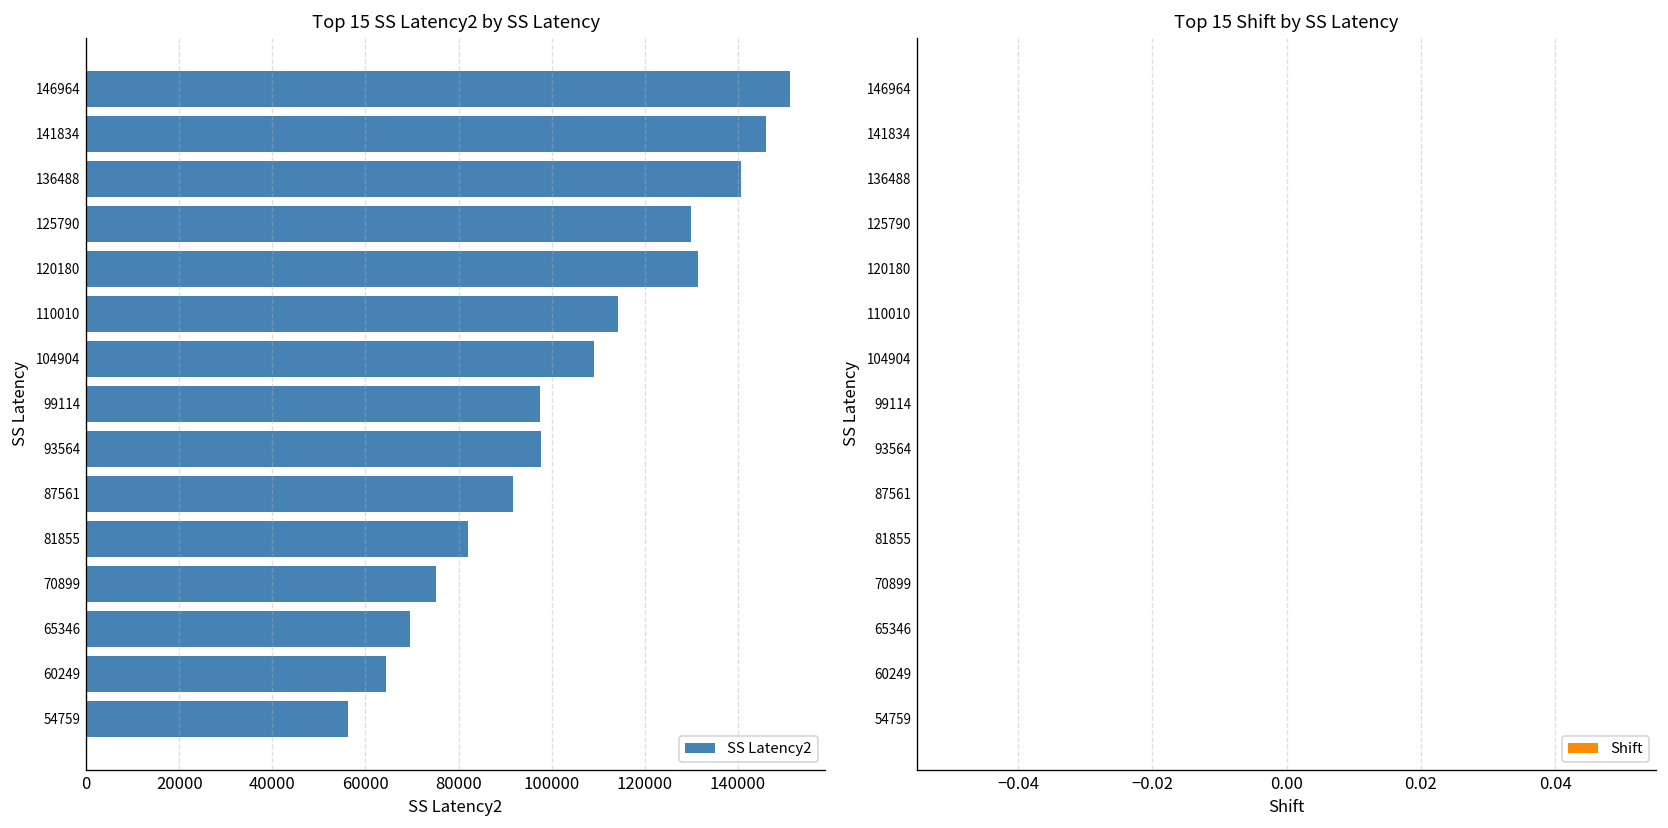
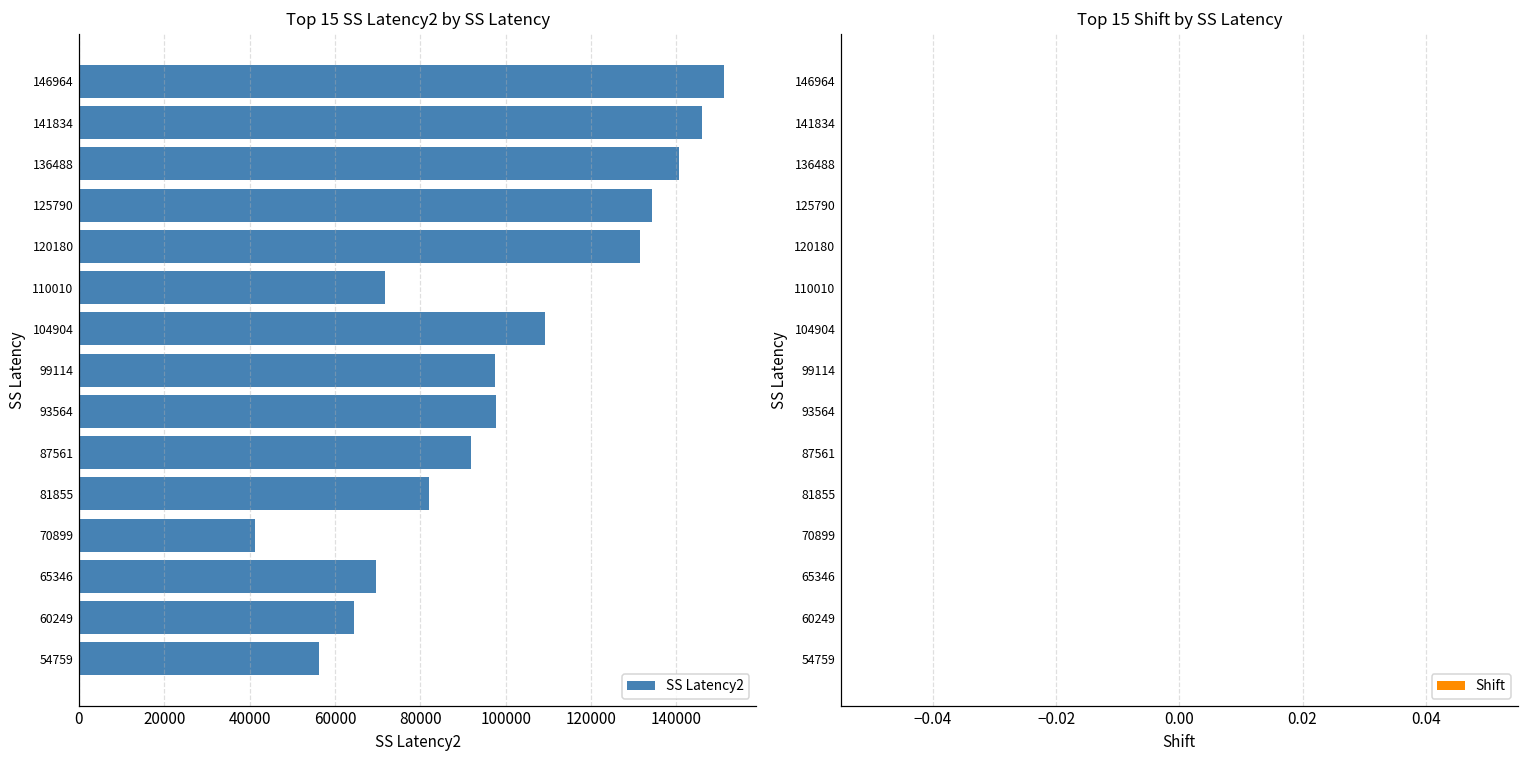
Top 15 SS Latency2 by SS Latency, 125790: 130000 -> 134000
Top 15 SS Latency2 by SS Latency, 110010: 114000 -> 72000
Top 15 SS Latency2 by SS Latency, 70899: 75000 -> 41000
